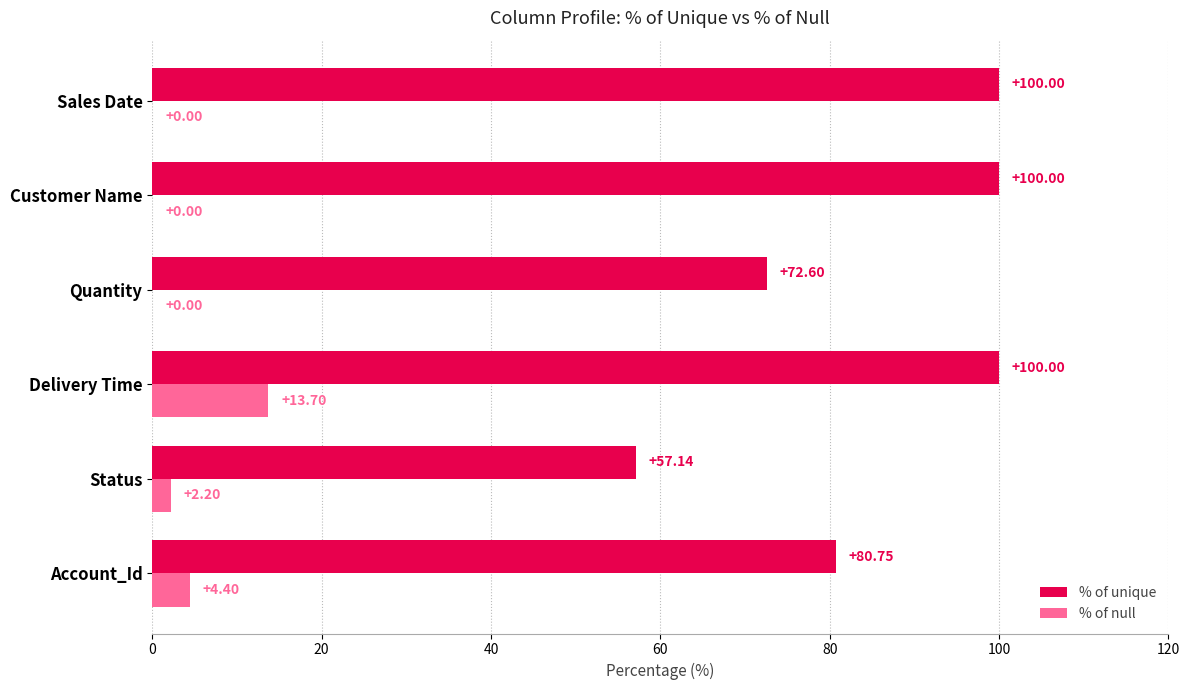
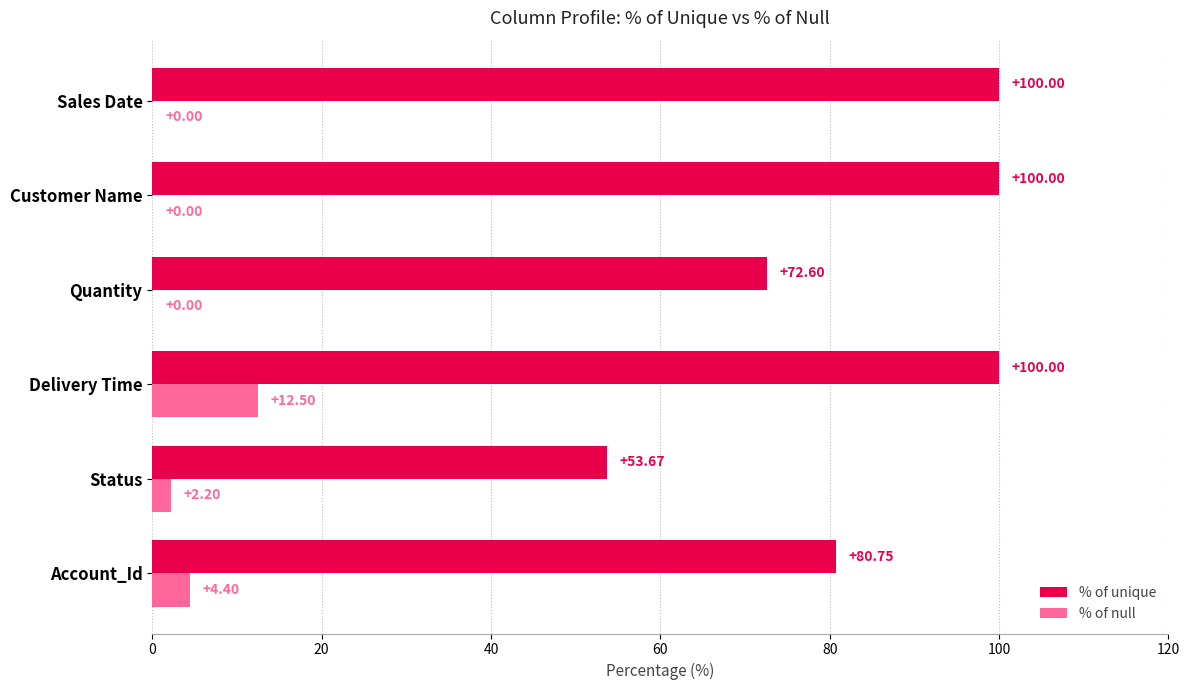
% of null, Delivery Time: +13.70 -> +12.50
% of unique, Status: +57.14 -> +53.67
